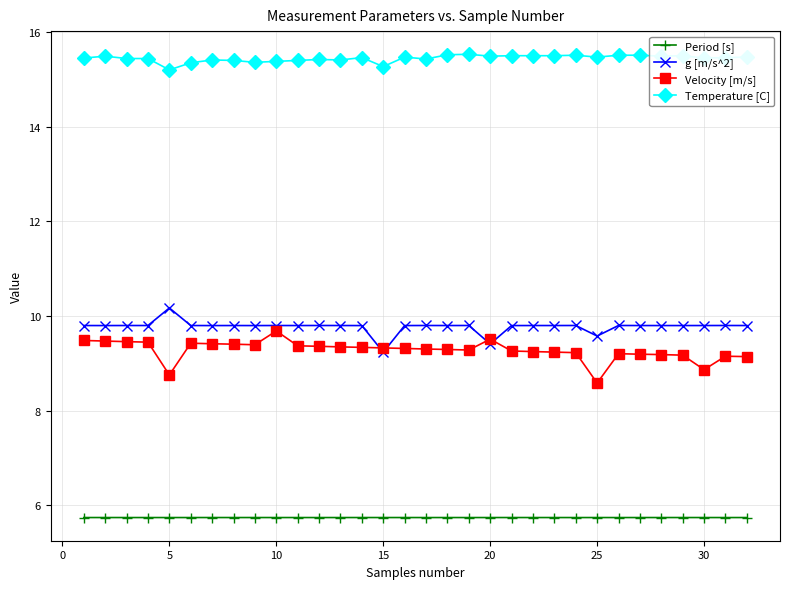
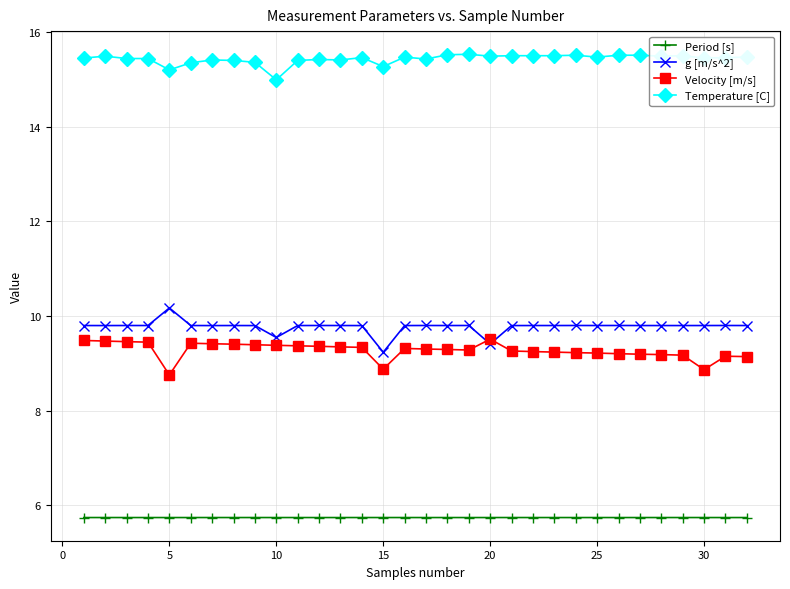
g [m/s^2], 10: 9.8 -> 9.5
Velocity [m/s], 10: 9.7 -> 9.4
Temperature [C], 10: 15.4 -> 15.0
Velocity [m/s], 15: 9.3 -> 8.9
g [m/s^2], 25: 9.6 -> 9.8
Velocity [m/s], 25: 8.6 -> 9.2
